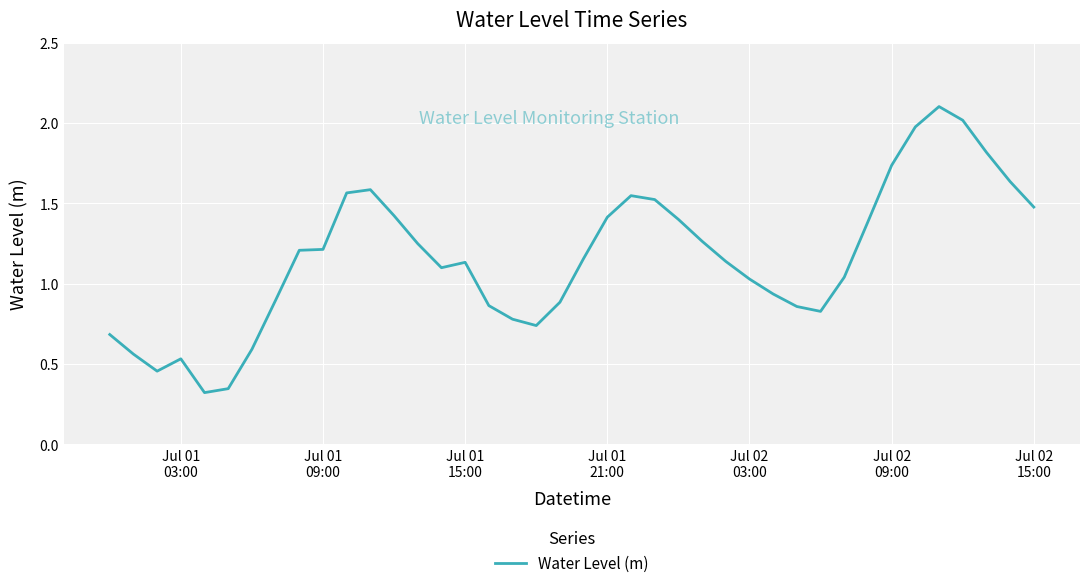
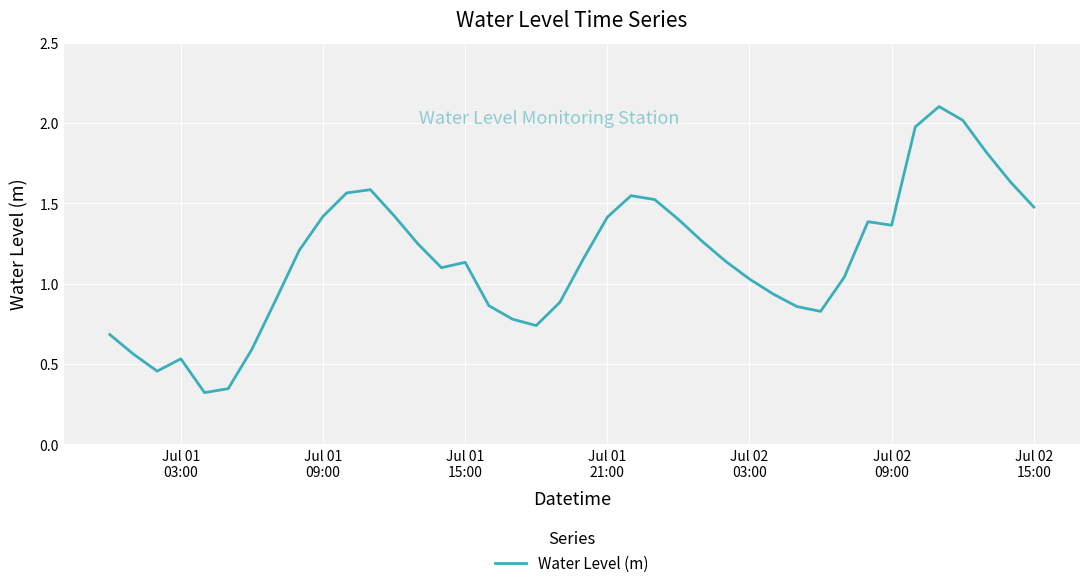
Jul 01 09:00: 1.21 -> 1.42
Jul 02 09:00: 1.74 -> 1.36
